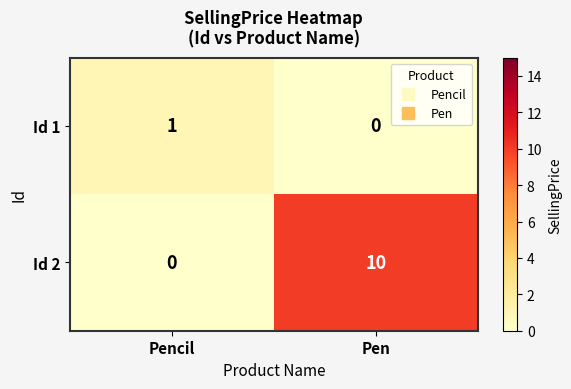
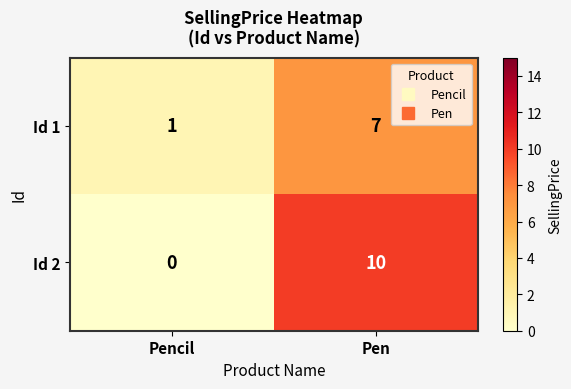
Id 1, Pen: 0 -> 7
